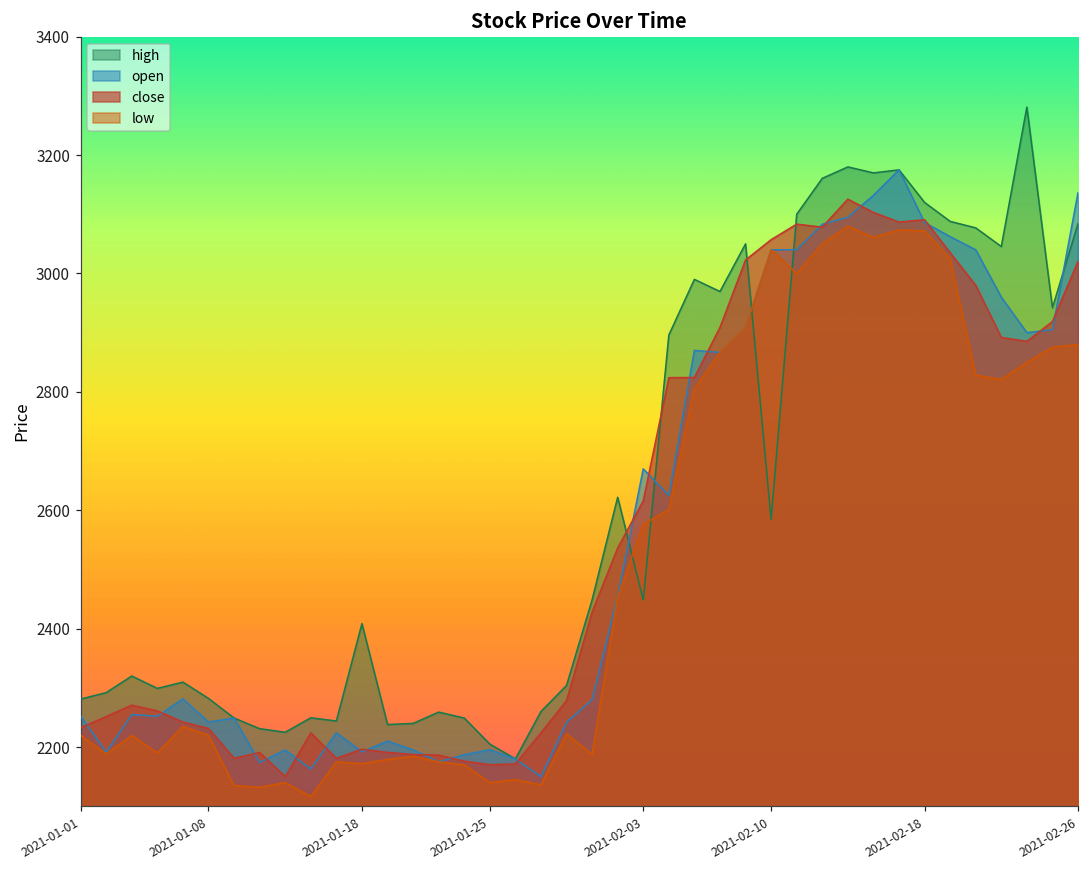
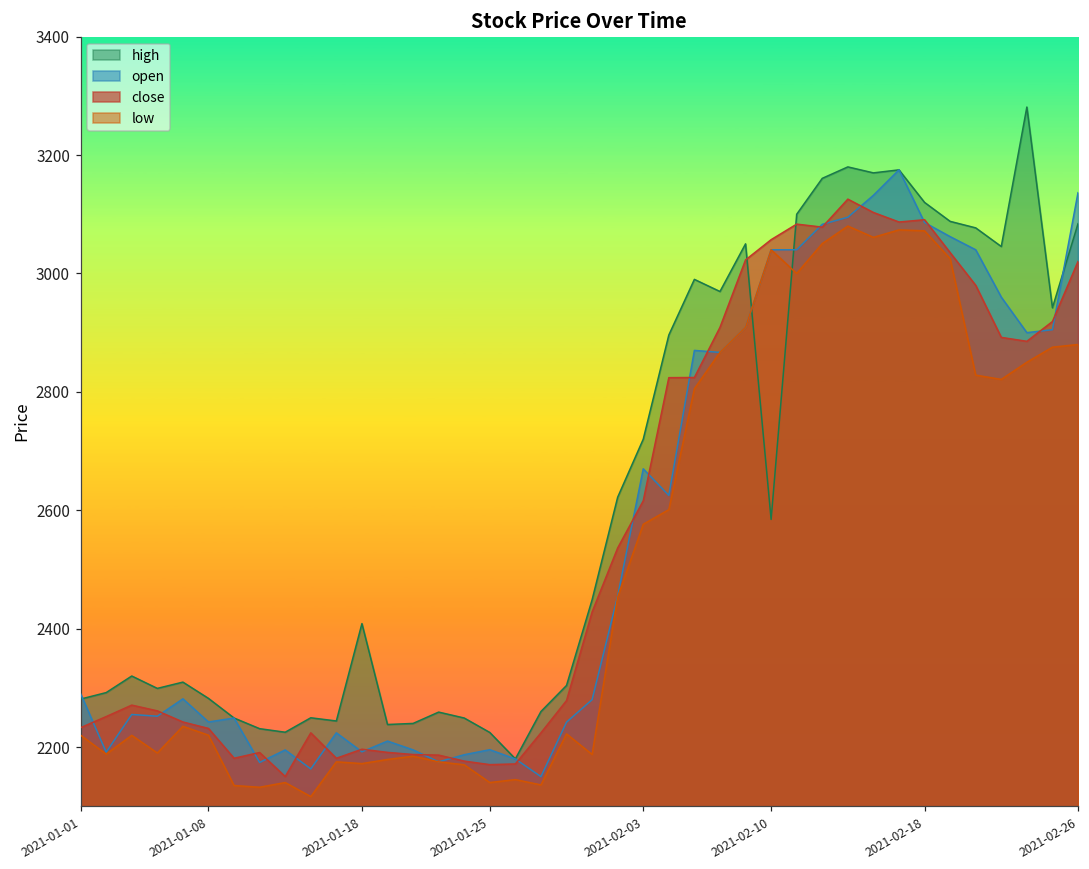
open, 2021-01-01: 2250 -> 2290
high, 2021-01-25: 2210 -> 2220
high, 2021-02-03: 2450 -> 2720
